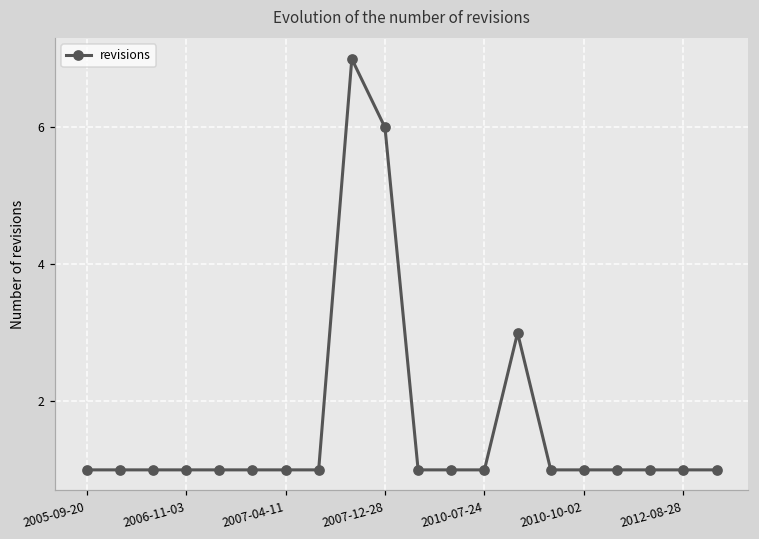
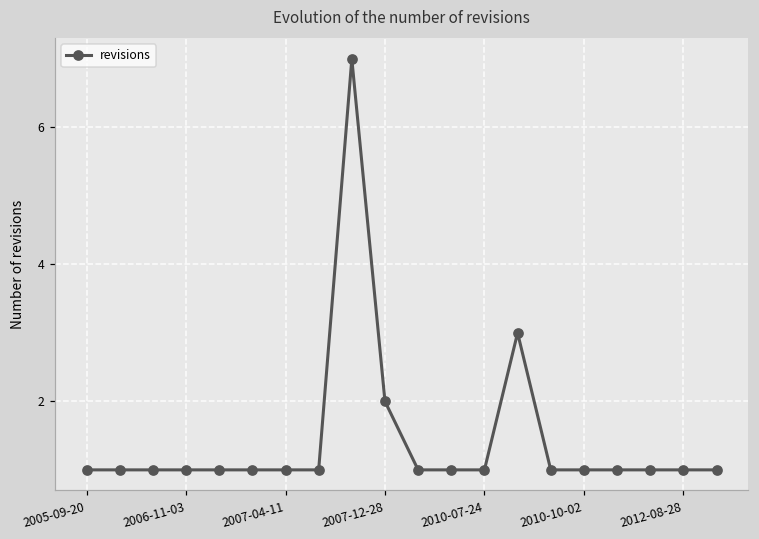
2007-12-28: 6 -> 2
